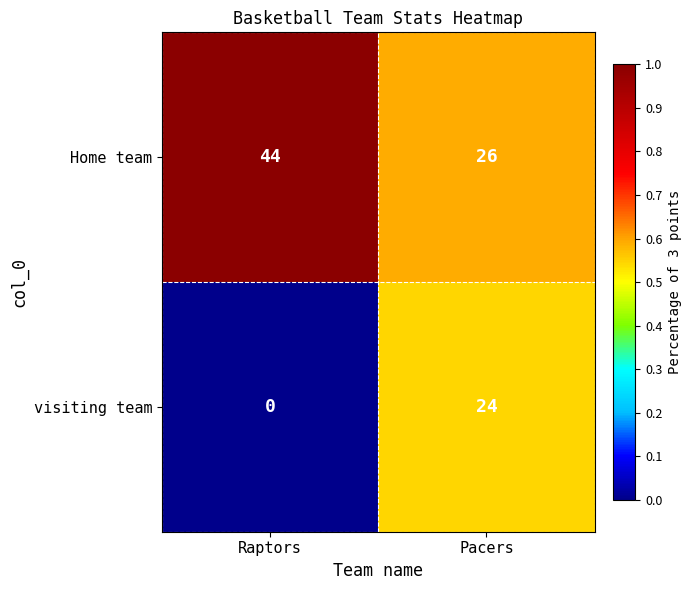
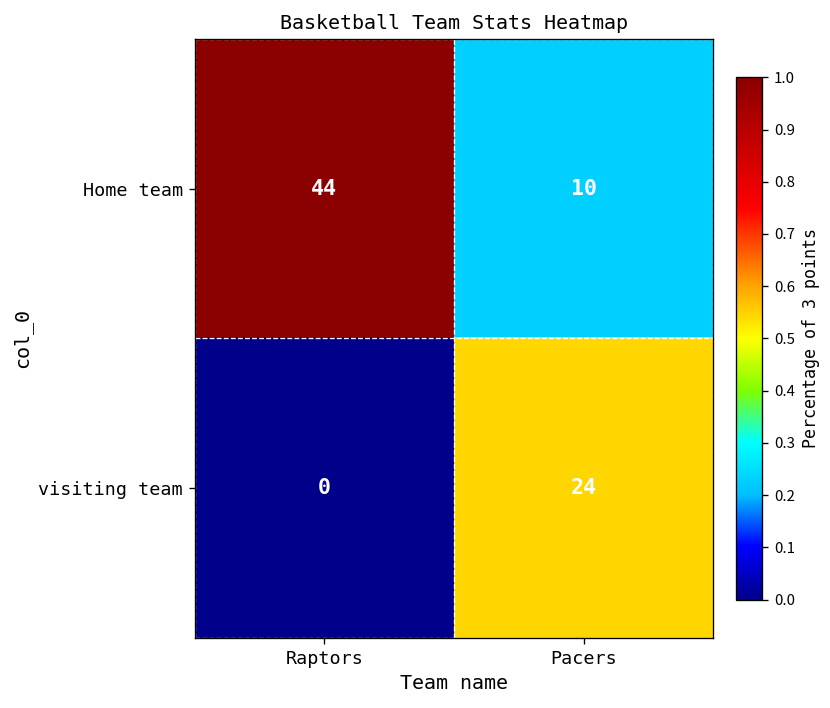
Home team, Pacers: 26 -> 10
